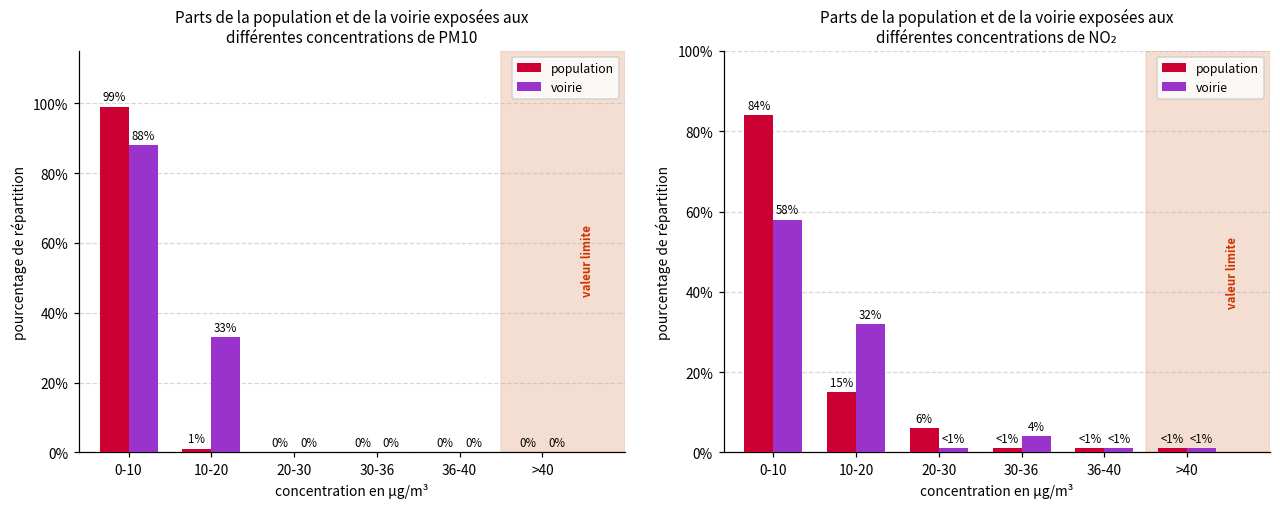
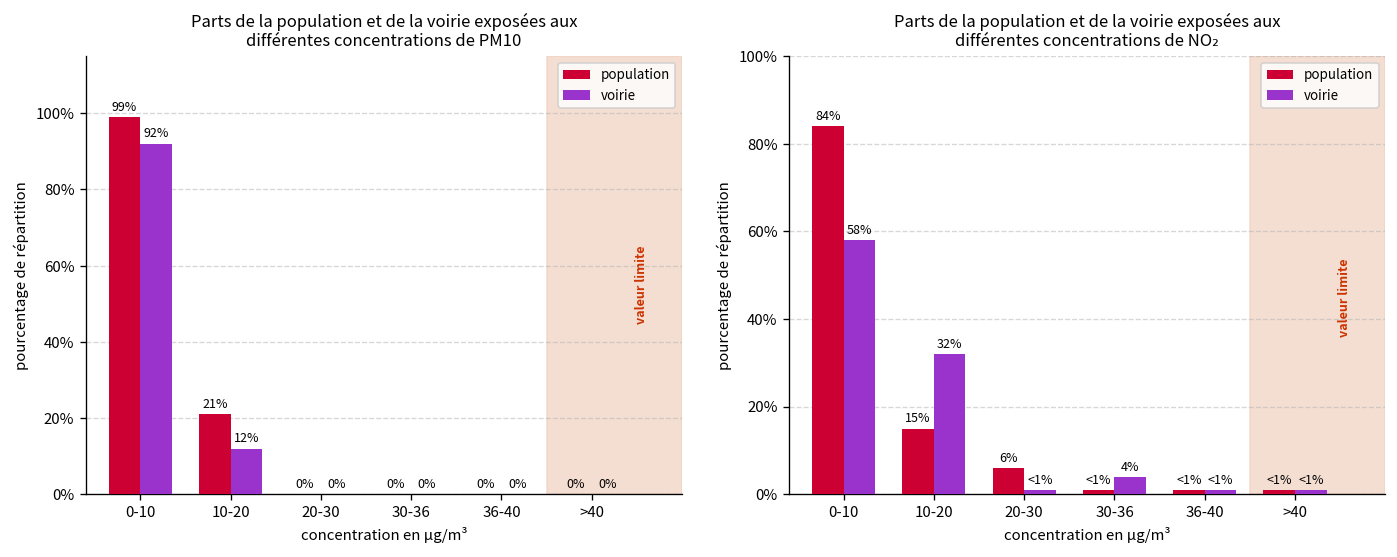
Parts de la population et de la voirie exposées aux différentes concentrations de PM10, voirie, 0-10: 88% -> 92%
Parts de la population et de la voirie exposées aux différentes concentrations de PM10, population, 10-20: 1% -> 21%
Parts de la population et de la voirie exposées aux différentes concentrations de PM10, voirie, 10-20: 33% -> 12%
